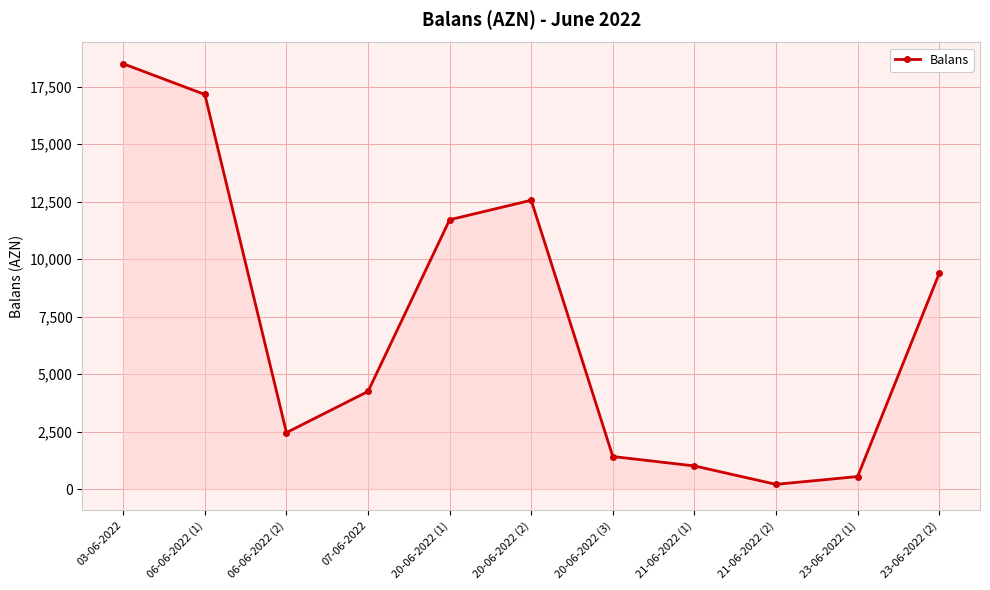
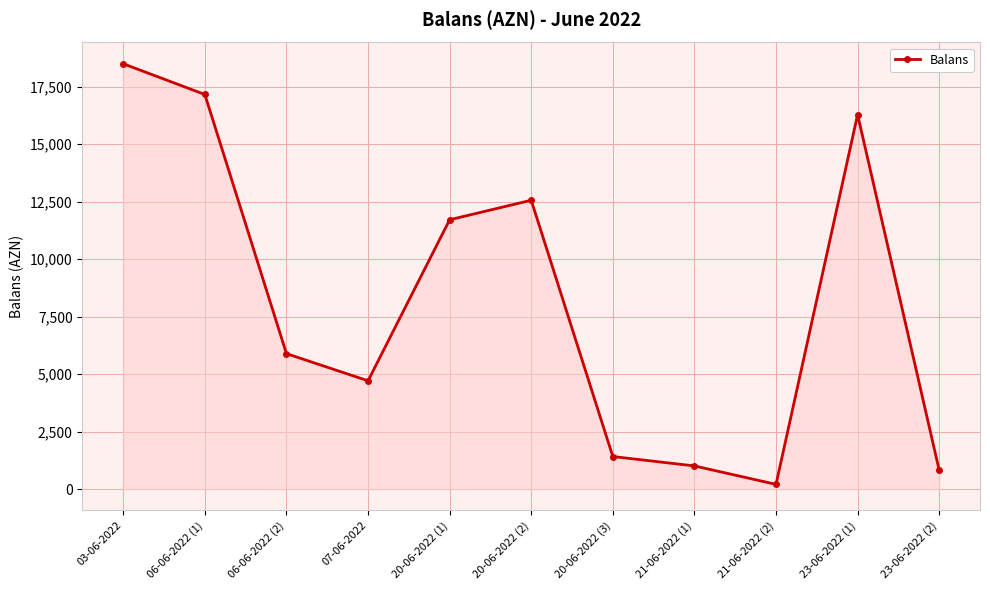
06-06-2022 (2): 2,500 -> 5,900
07-06-2022: 4,300 -> 4,700
23-06-2022 (1): 600 -> 16,300
23-06-2022 (2): 9,400 -> 800
